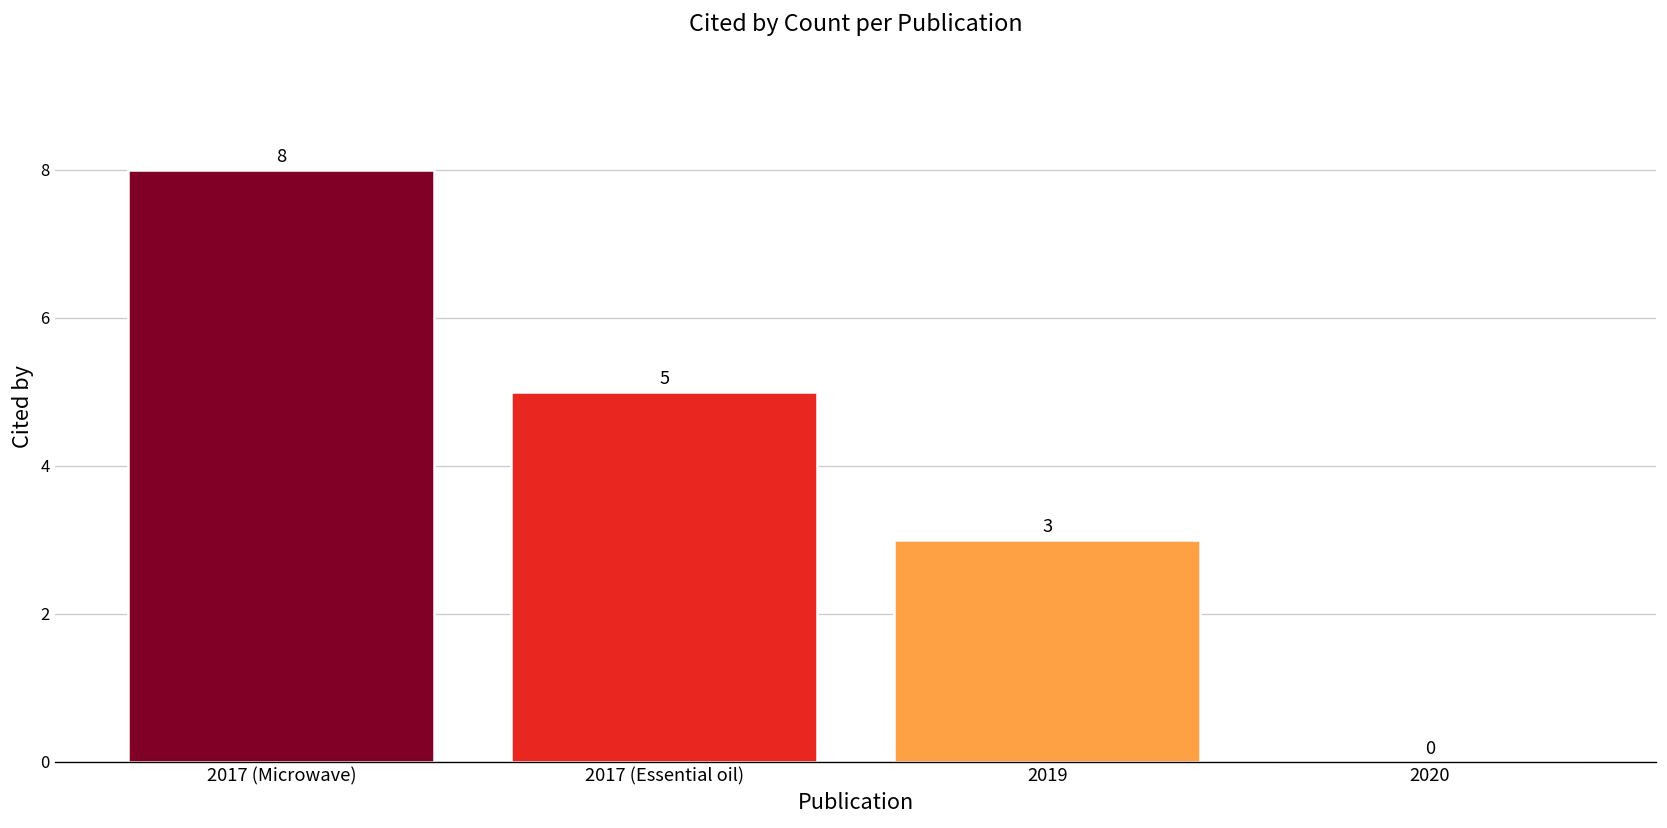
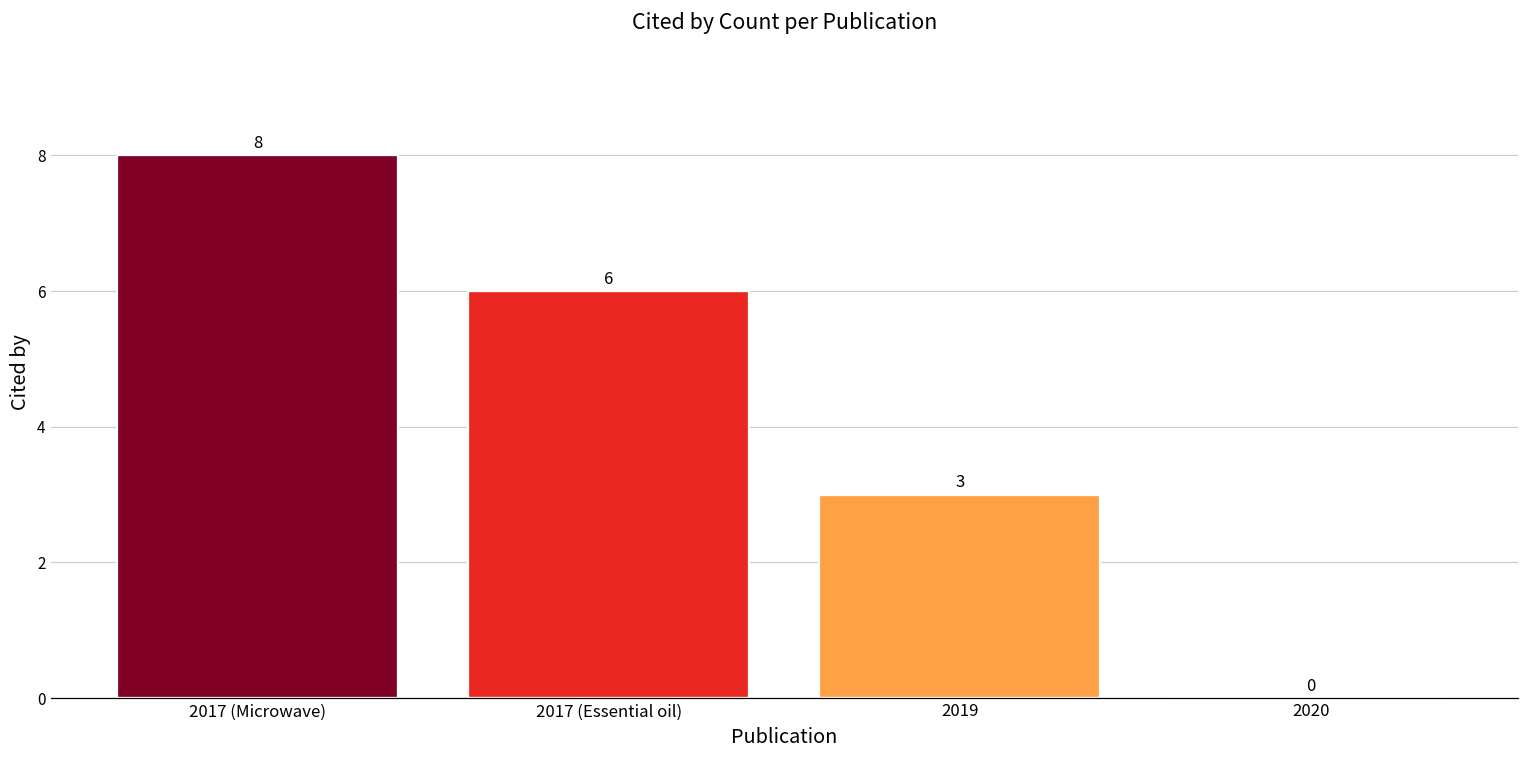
2017 (Essential oil): 5 -> 6
